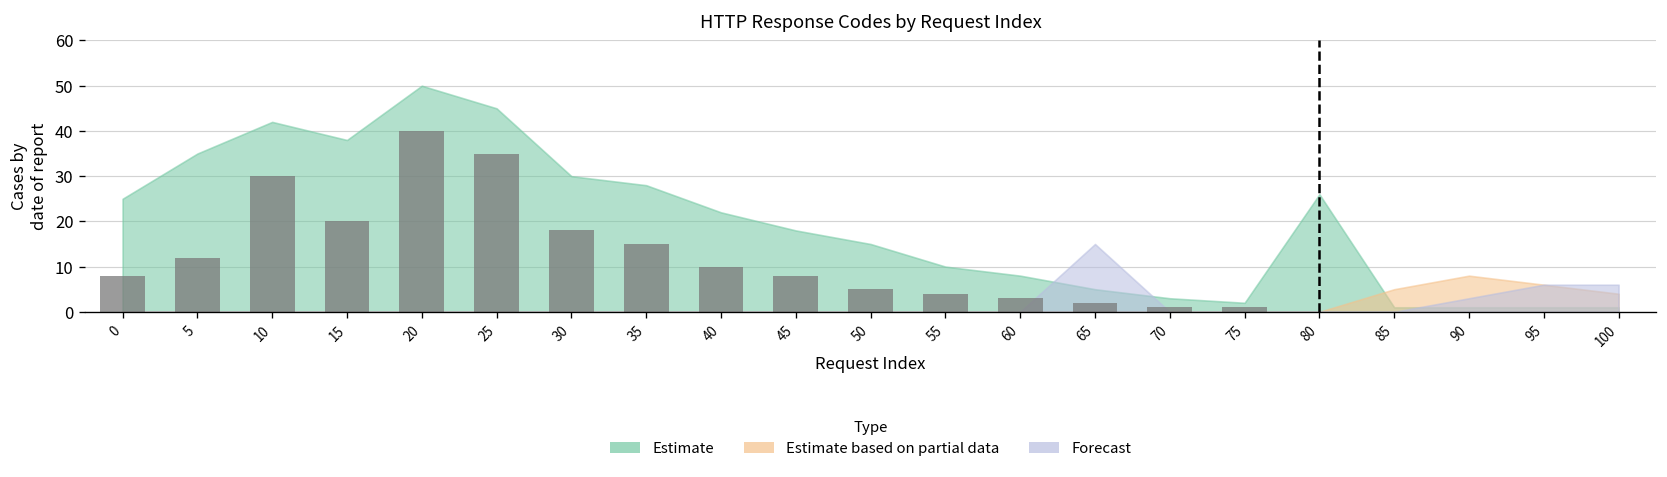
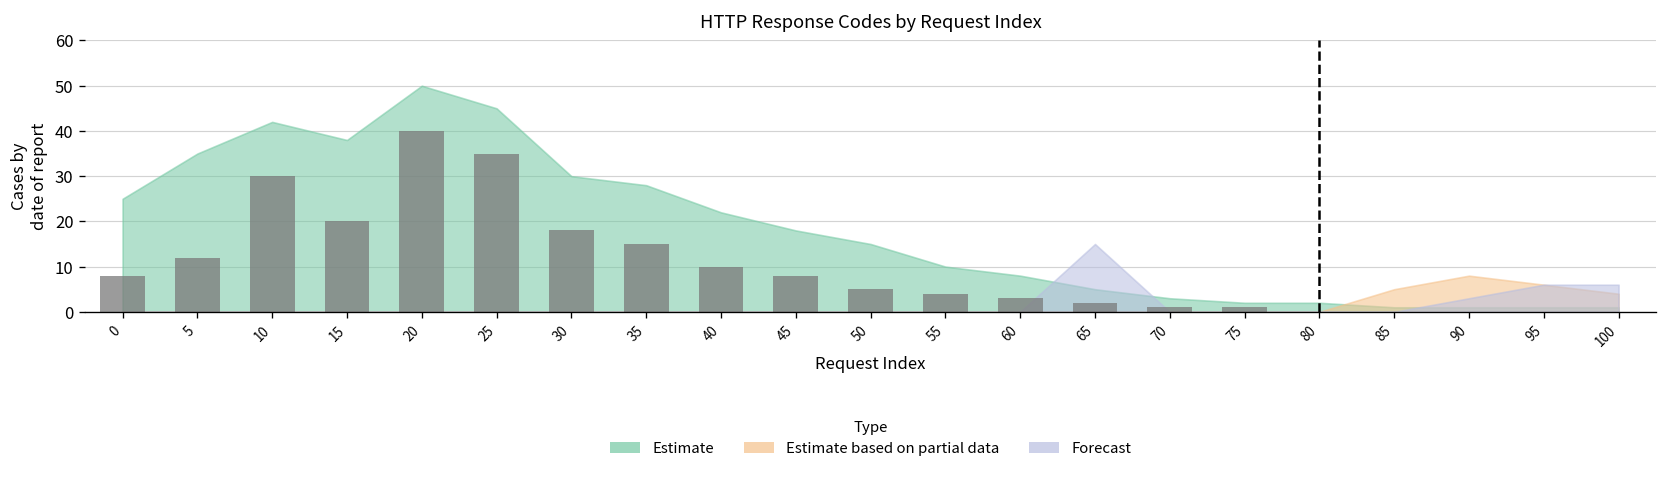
Estimate, 80: 26 -> 2
